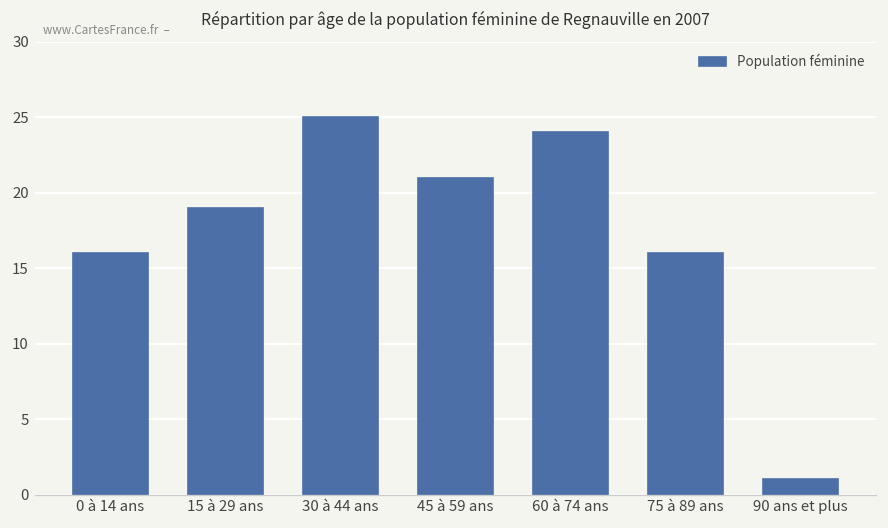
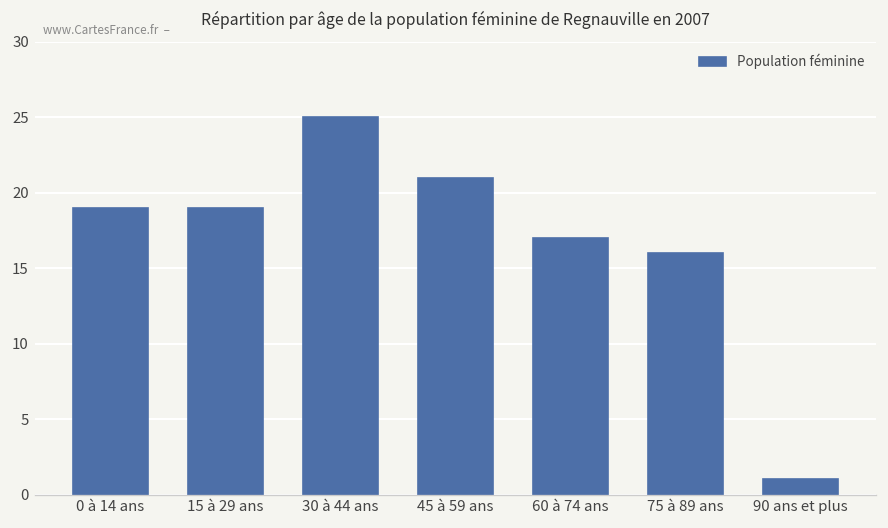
0 à 14 ans: 16 -> 19
60 à 74 ans: 24 -> 17
